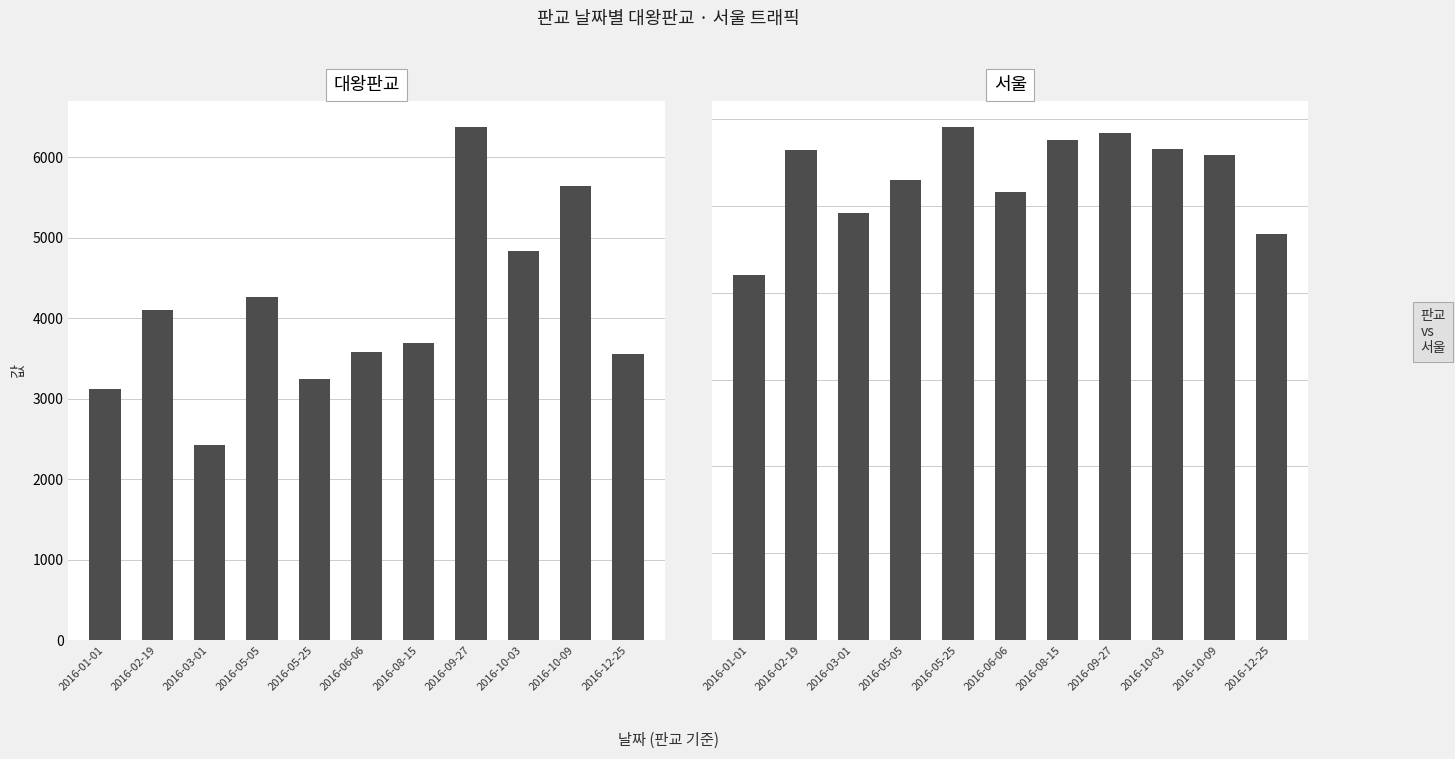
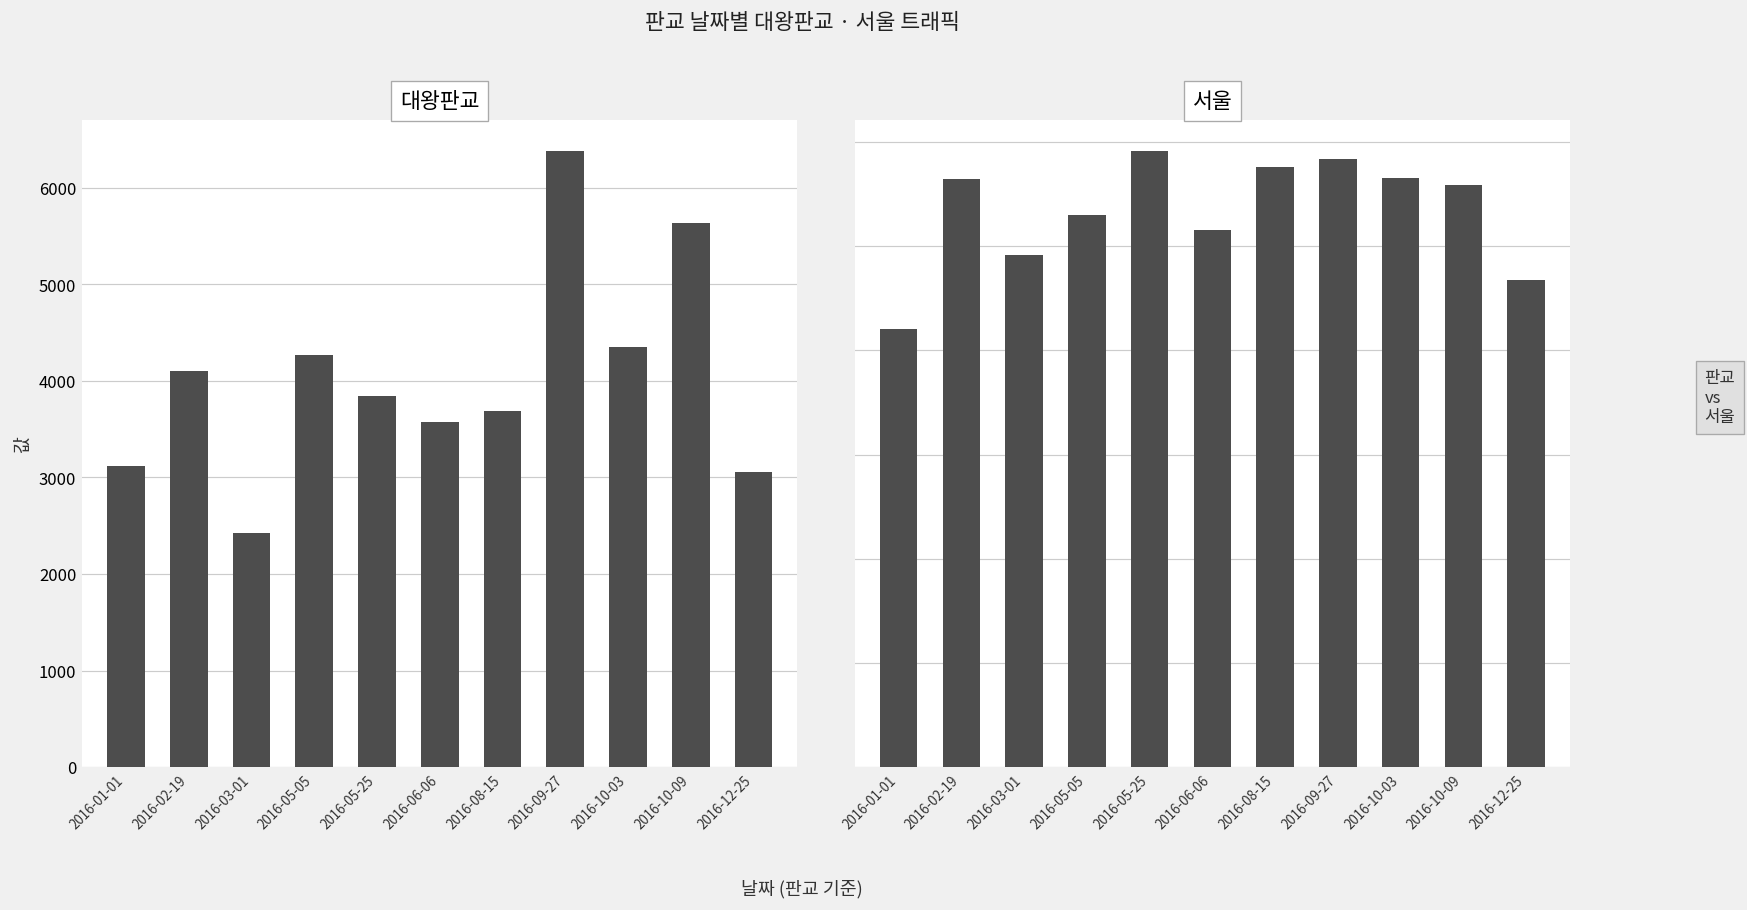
대왕판교, 2016-05-25: 3200 -> 3800
대왕판교, 2016-10-03: 4800 -> 4400
대왕판교, 2016-12-25: 3600 -> 3100
